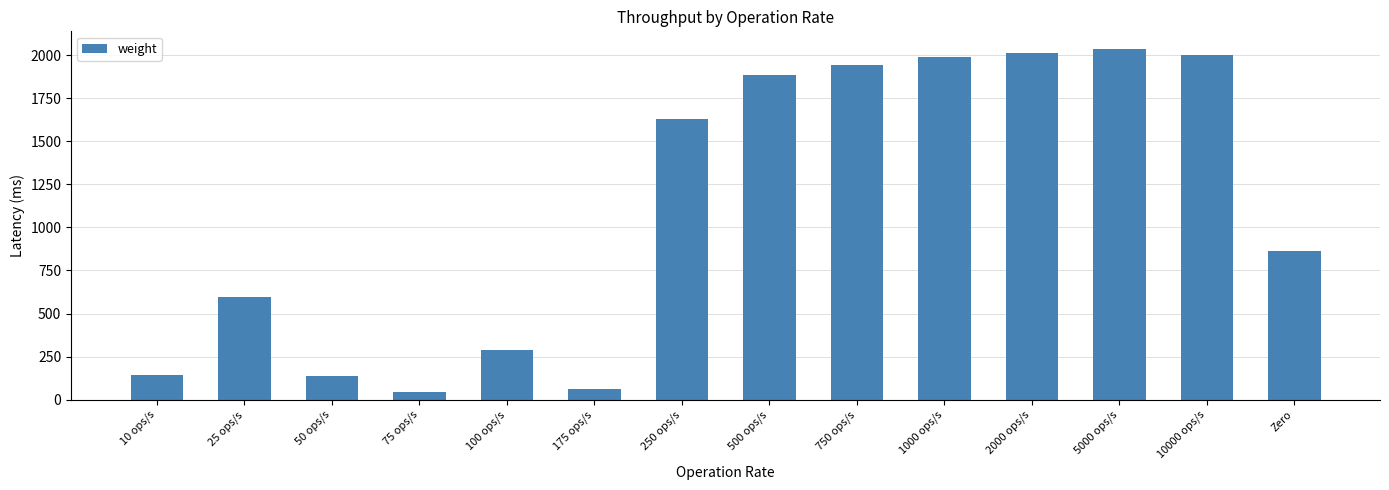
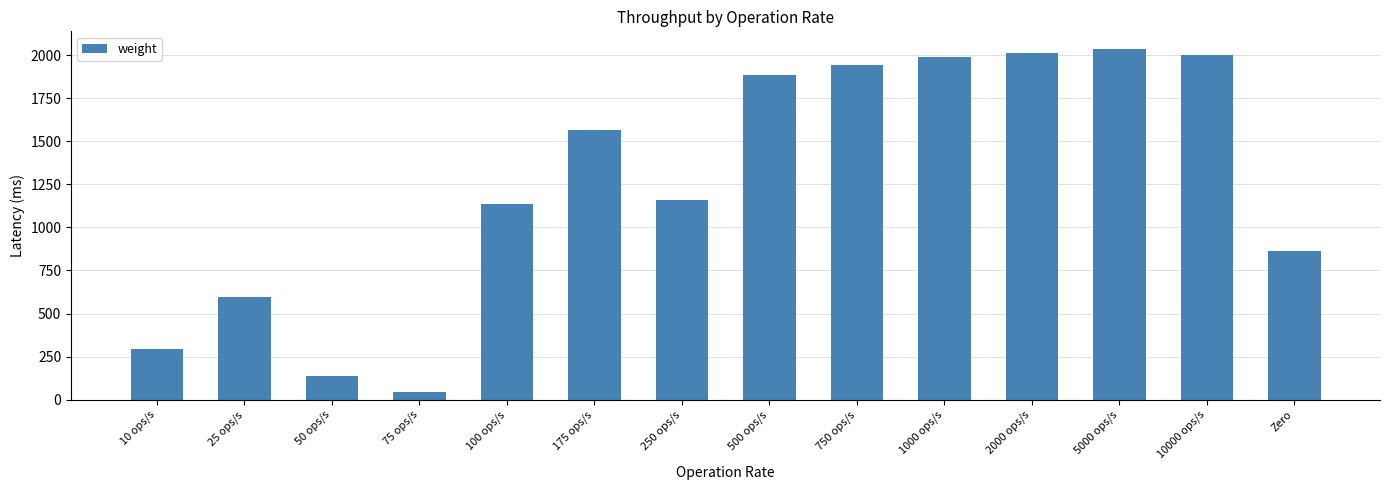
10 ops/s: 140 -> 290
100 ops/s: 290 -> 1140
175 ops/s: 60 -> 1570
250 ops/s: 1630 -> 1160
